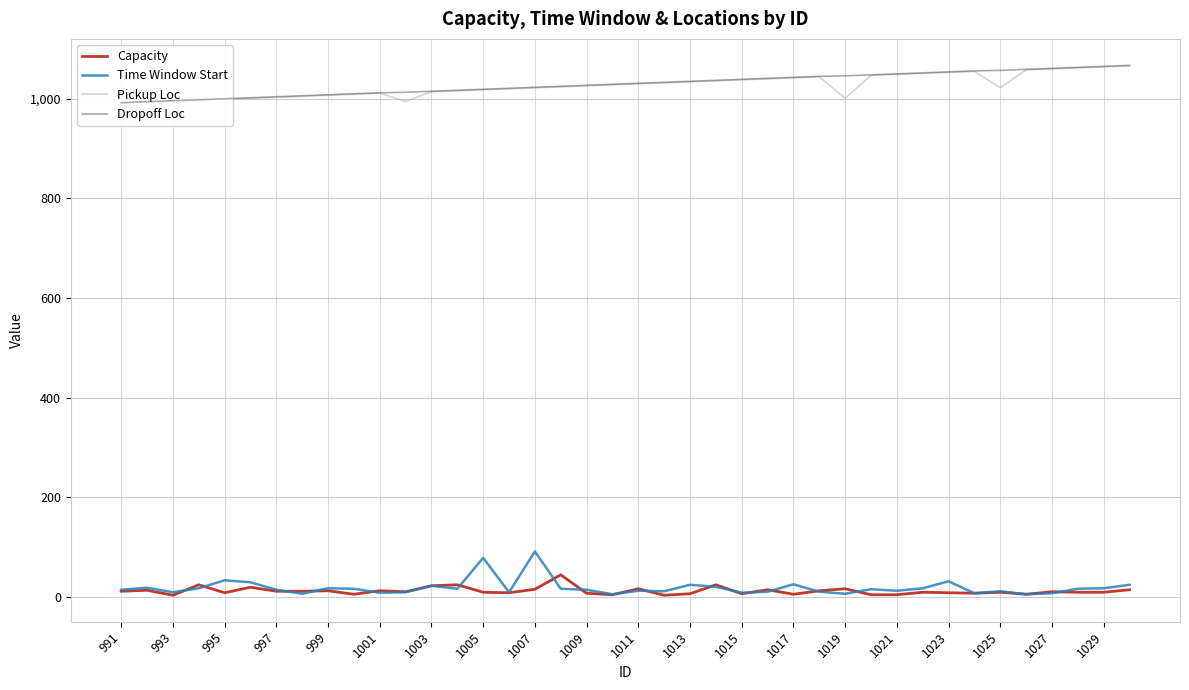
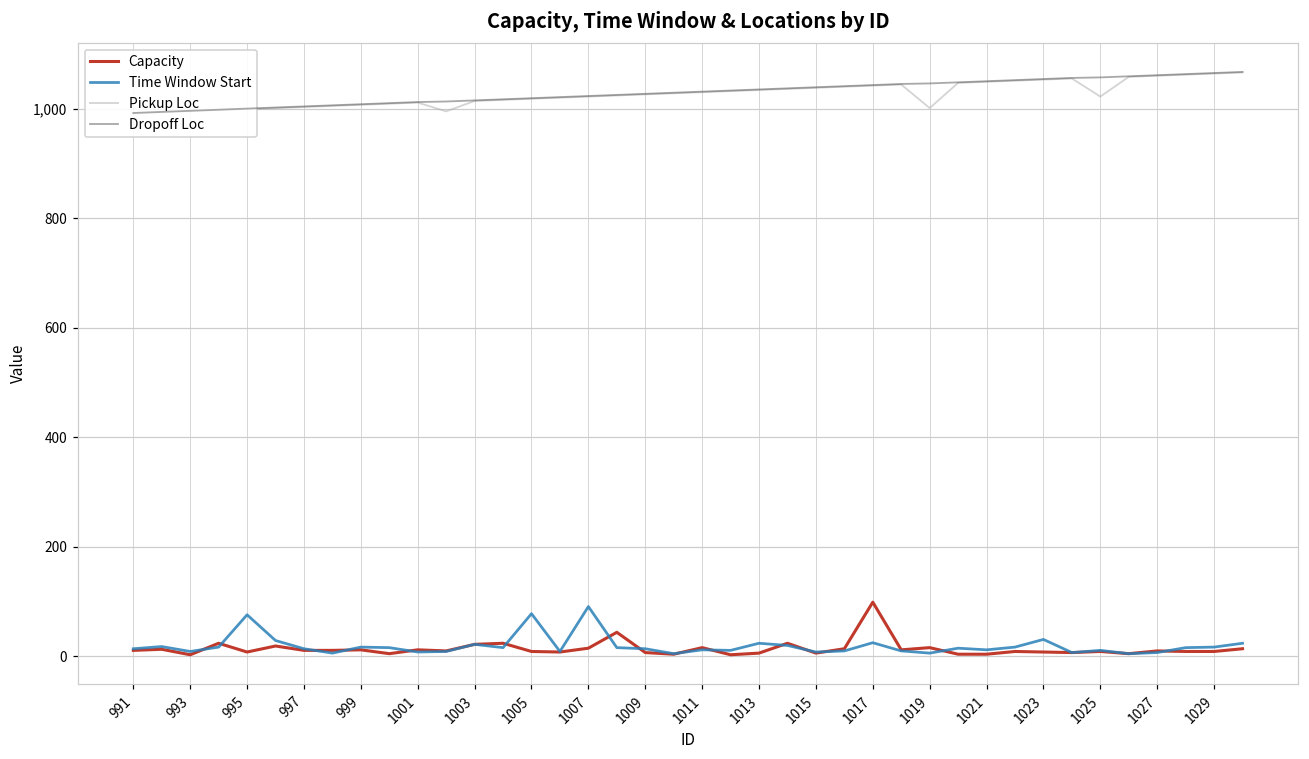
Time Window Start, 995: 30 -> 80
Capacity, 1017: 10 -> 100
